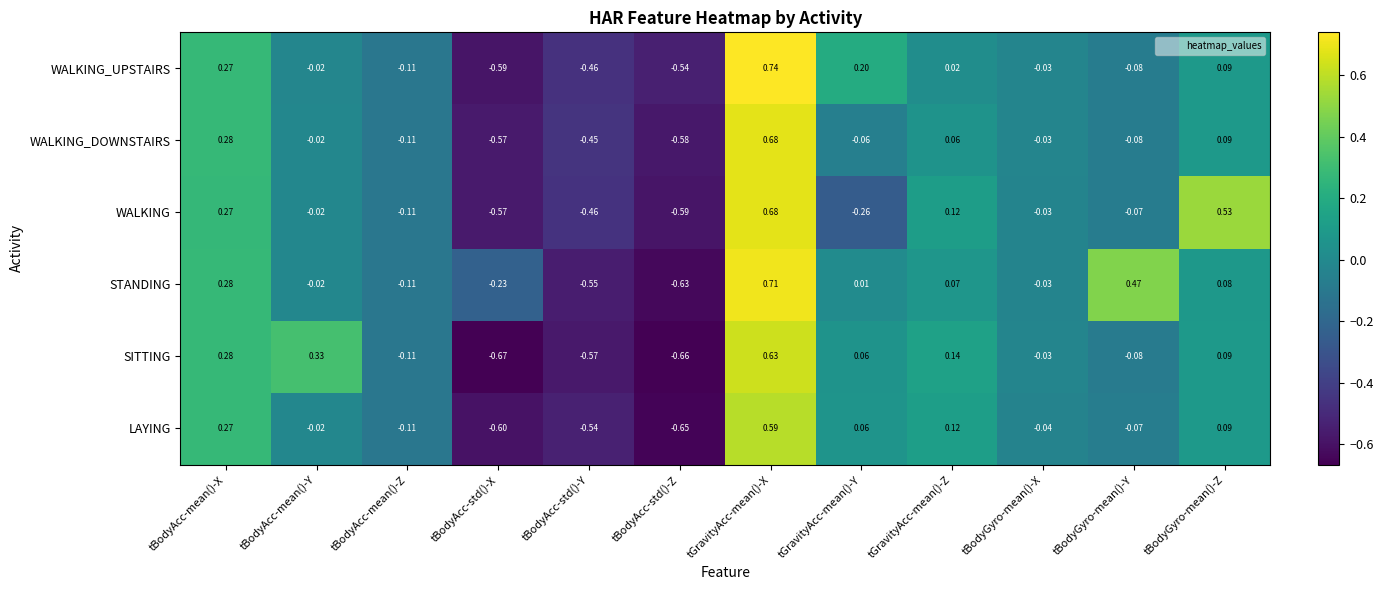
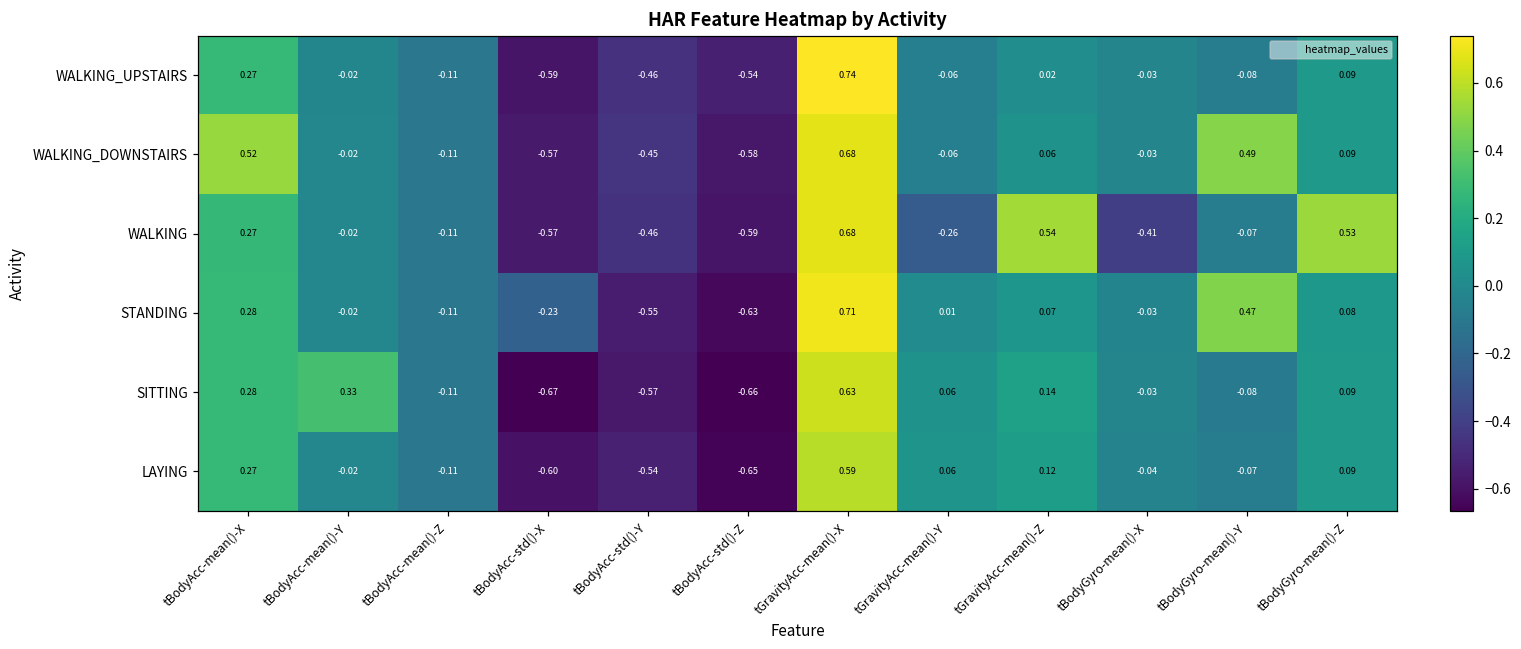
WALKING_UPSTAIRS, tGravityAcc-mean()-Y: 0.20 -> -0.06
WALKING_DOWNSTAIRS, tBodyAcc-mean()-X: 0.28 -> 0.52
WALKING_DOWNSTAIRS, tBodyGyro-mean()-Y: -0.08 -> 0.49
WALKING, tGravityAcc-mean()-Z: 0.12 -> 0.54
WALKING, tBodyGyro-mean()-X: -0.03 -> -0.41
